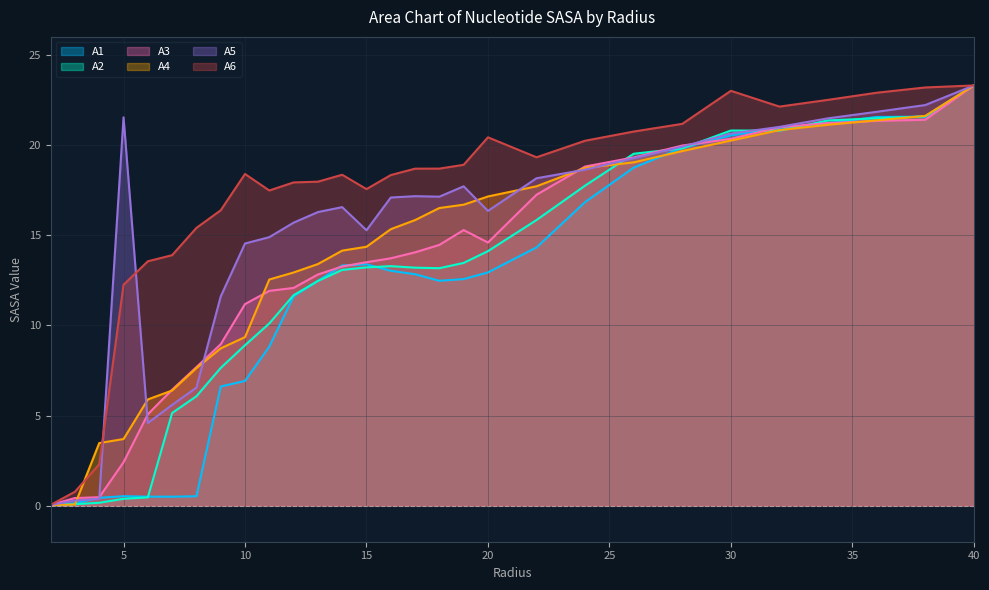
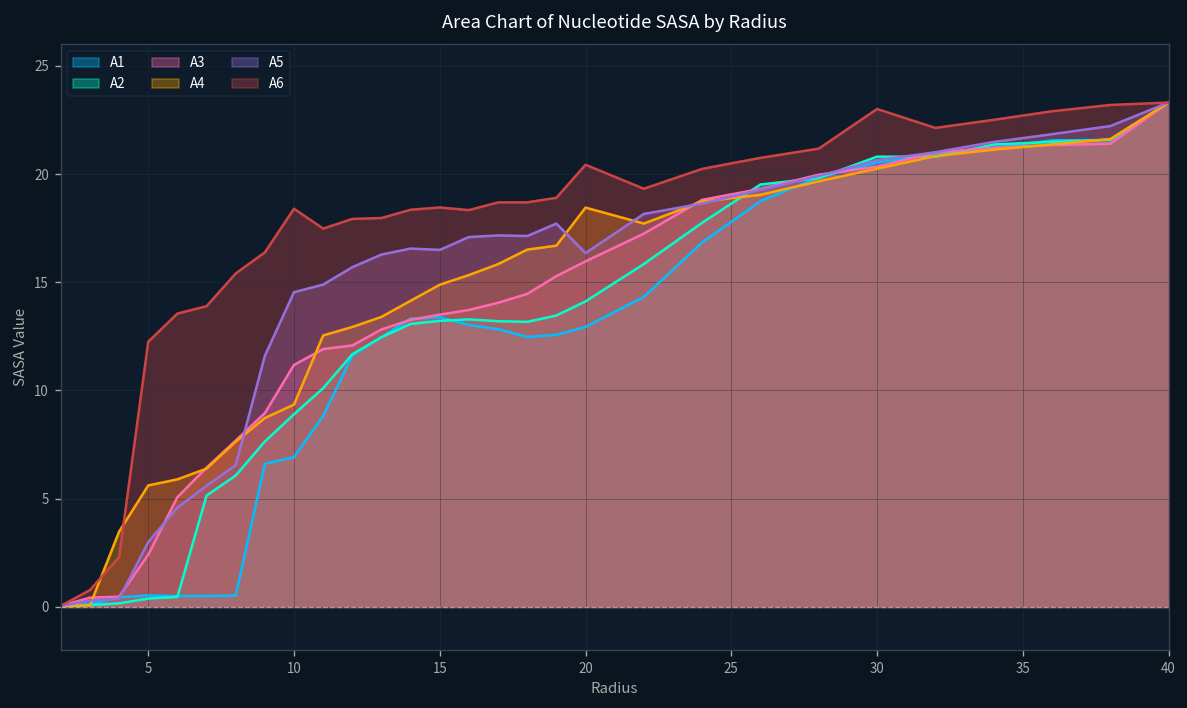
A4, 5: 3.7 -> 5.6
A5, 5: 21.5 -> 3.0
A4, 15: 14.4 -> 14.9
A5, 15: 15.3 -> 16.5
A6, 15: 17.6 -> 18.5
A3, 20: 14.6 -> 16.0
A4, 20: 17.1 -> 18.5
